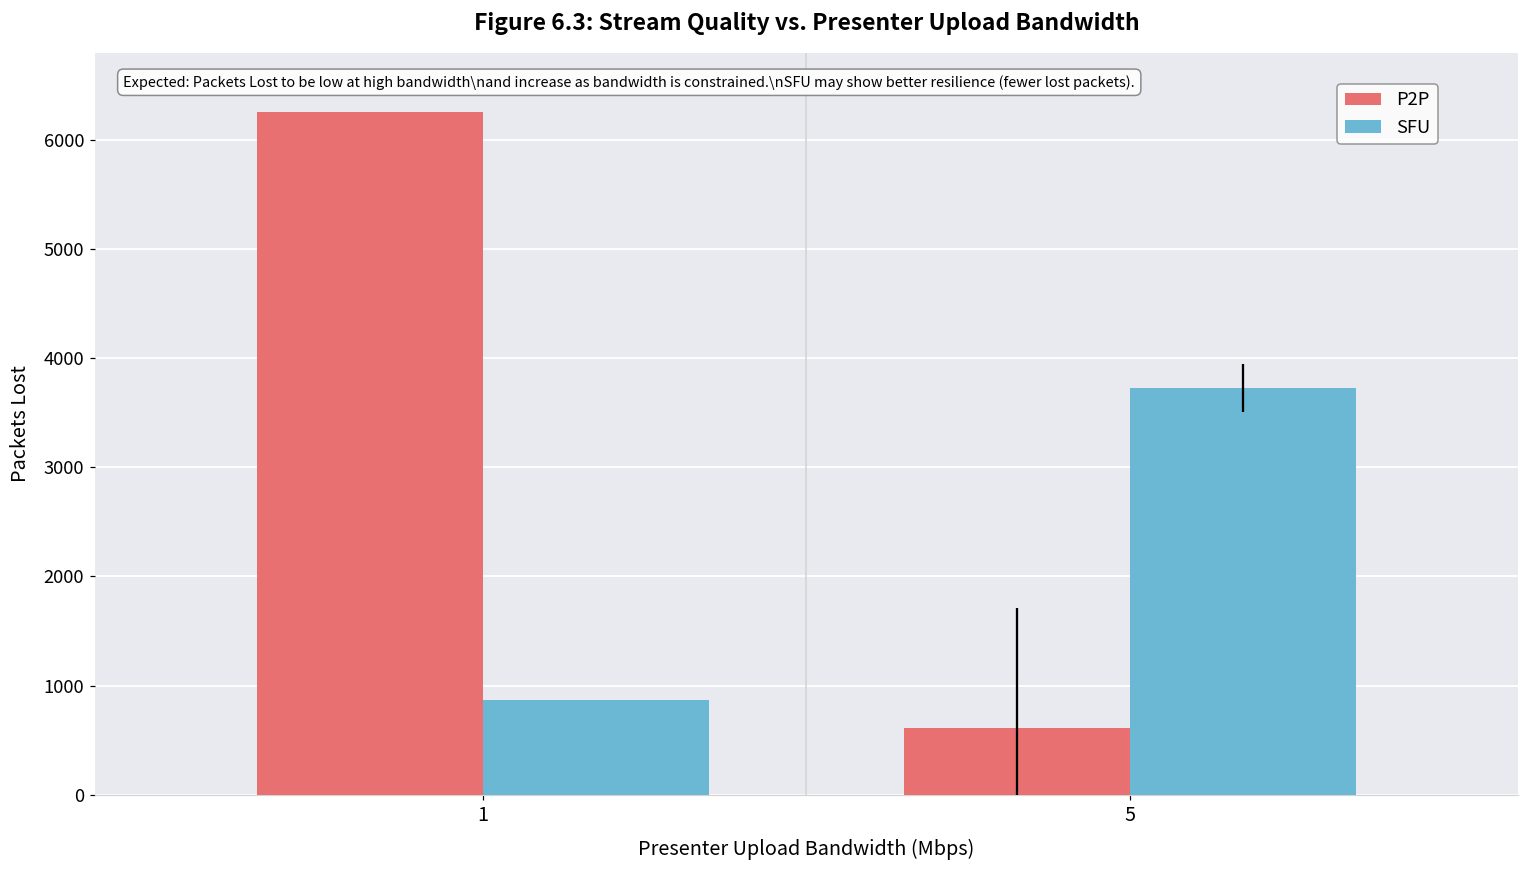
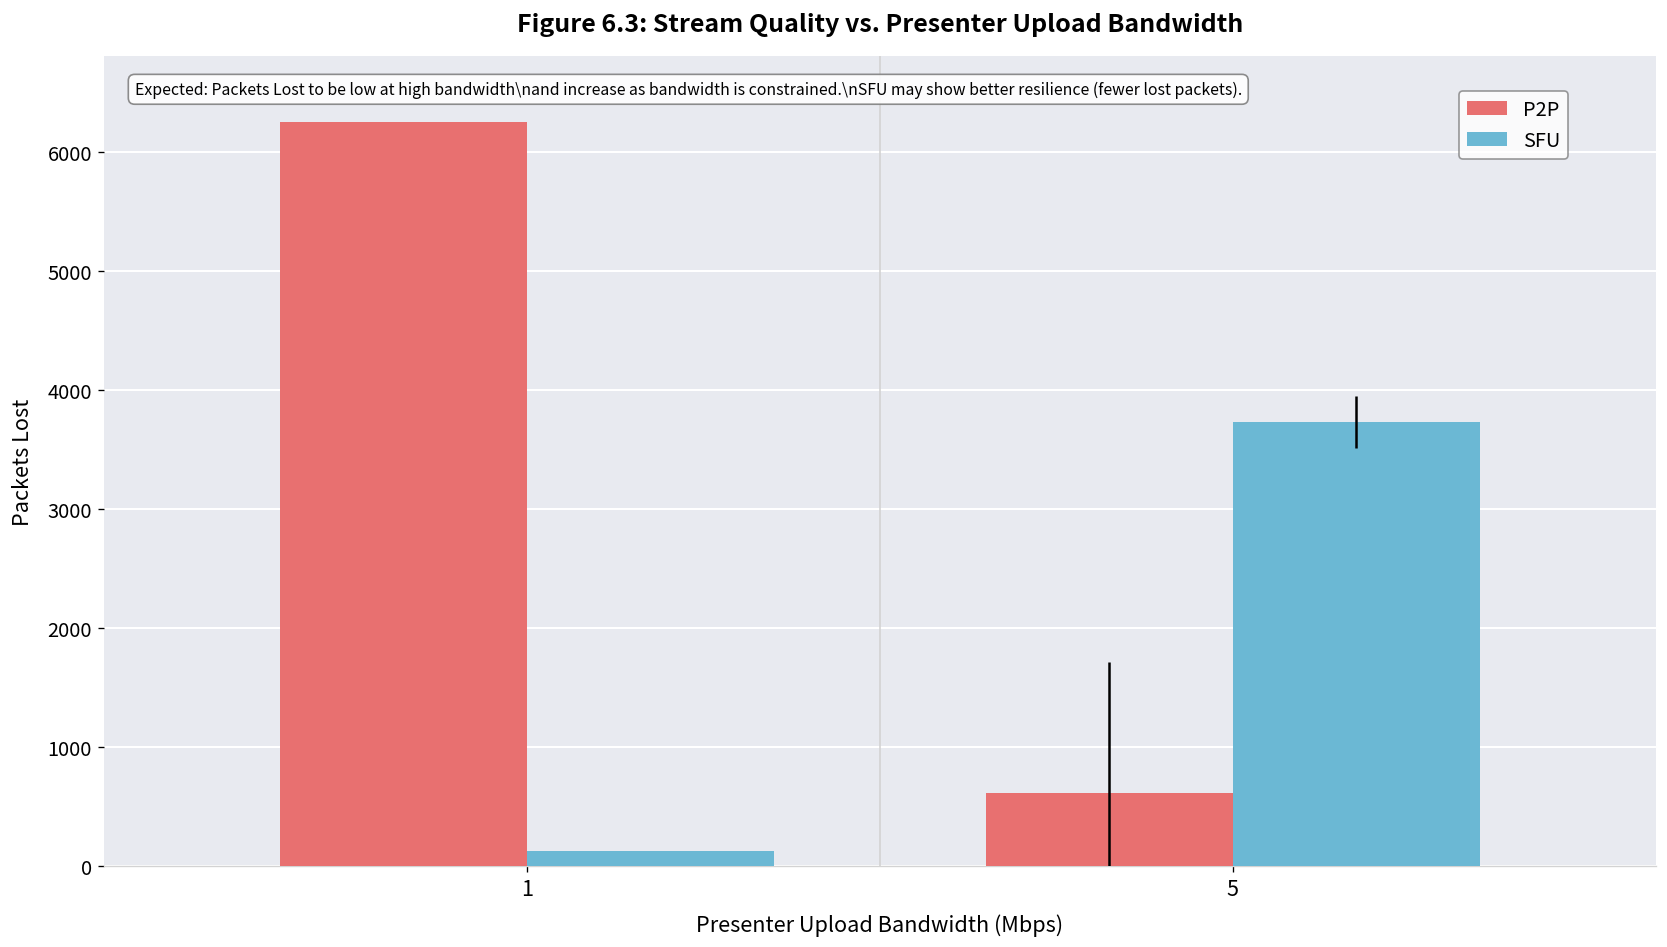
SFU, 1: 900 -> 100
